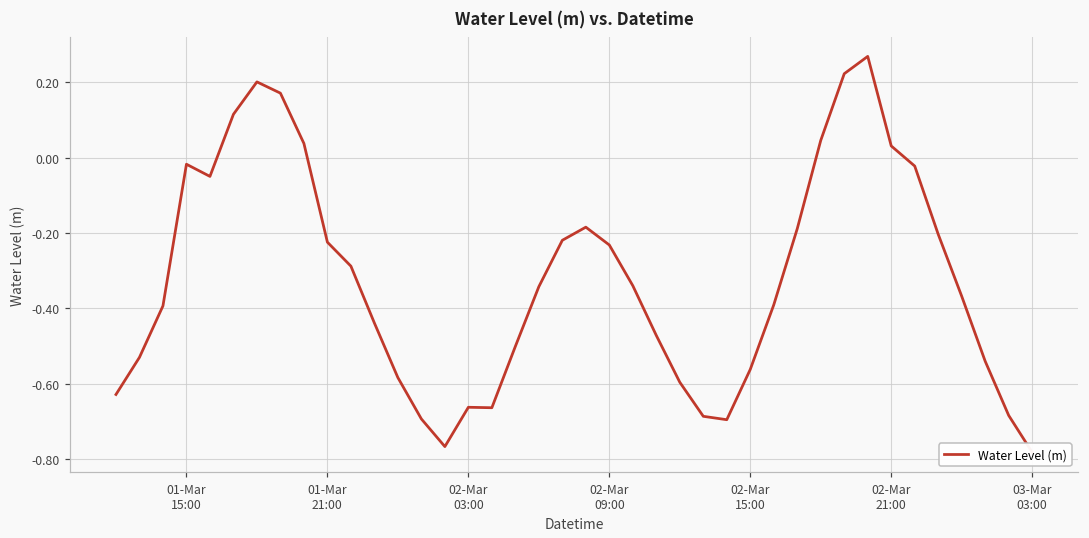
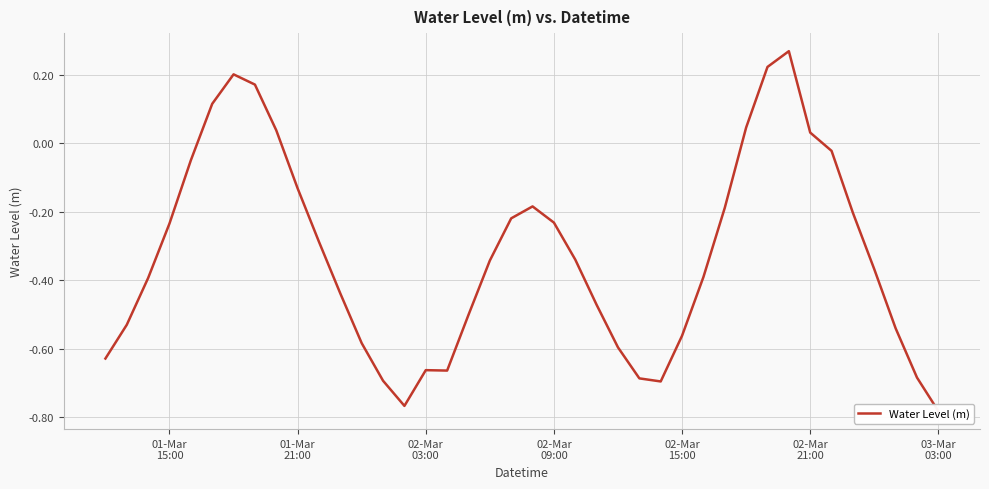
01-Mar 15:00: -0.02 -> -0.23
01-Mar 21:00: -0.22 -> -0.13
